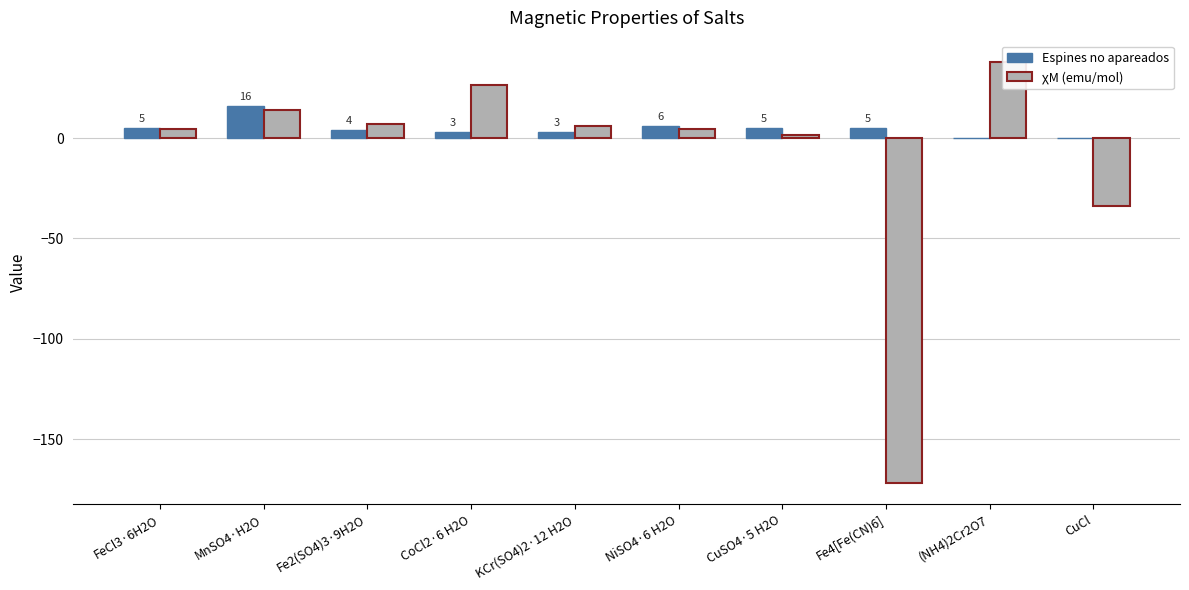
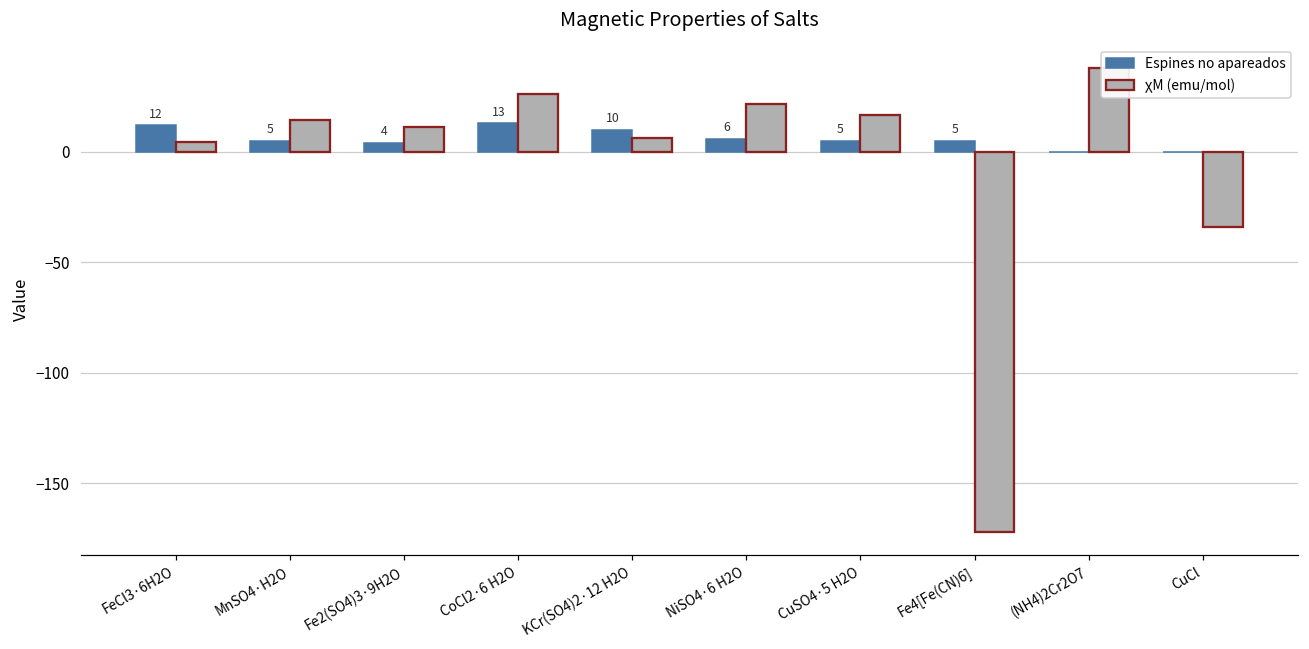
Espines no apareados, FeCl3·6H2O: 5 -> 12
Espines no apareados, MnSO4·H2O: 16 -> 5
χM (emu/mol), Fe2(SO4)3·9H2O: 7 -> 11
Espines no apareados, CoCl2·6 H2O: 3 -> 13
Espines no apareados, KCr(SO4)2·12 H2O: 3 -> 10
χM (emu/mol), NiSO4·6 H2O: 4 -> 22
χM (emu/mol), CuSO4·5 H2O: 2 -> 17
